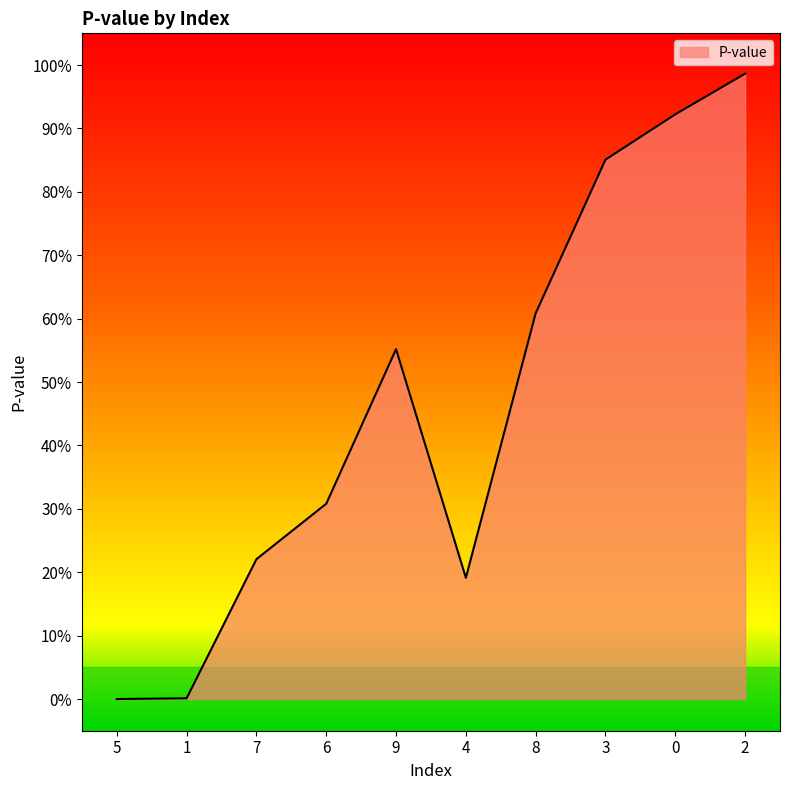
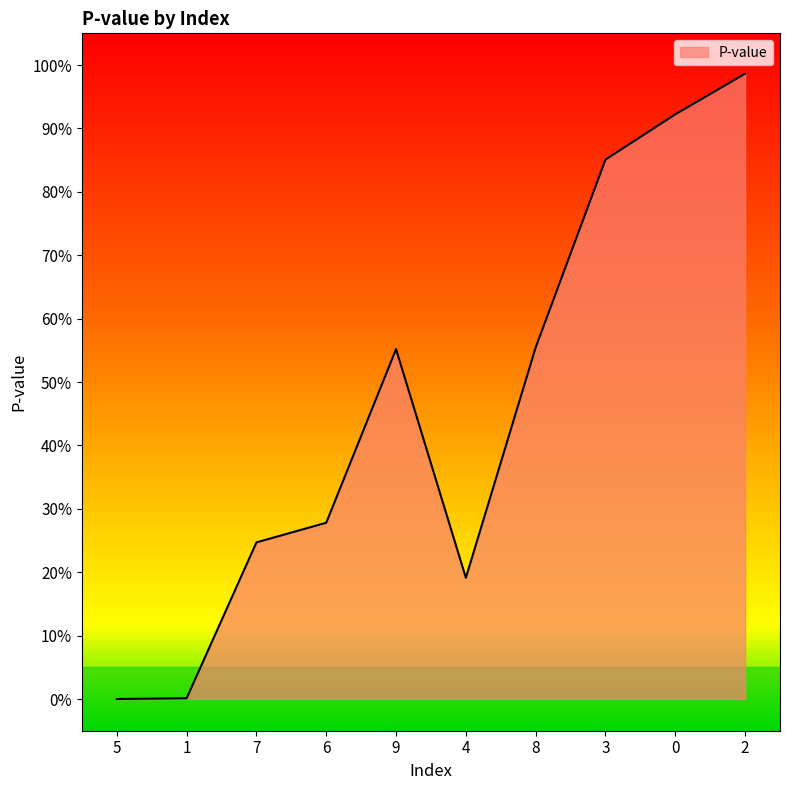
7: 22% -> 25%
6: 31% -> 28%
8: 61% -> 55%
